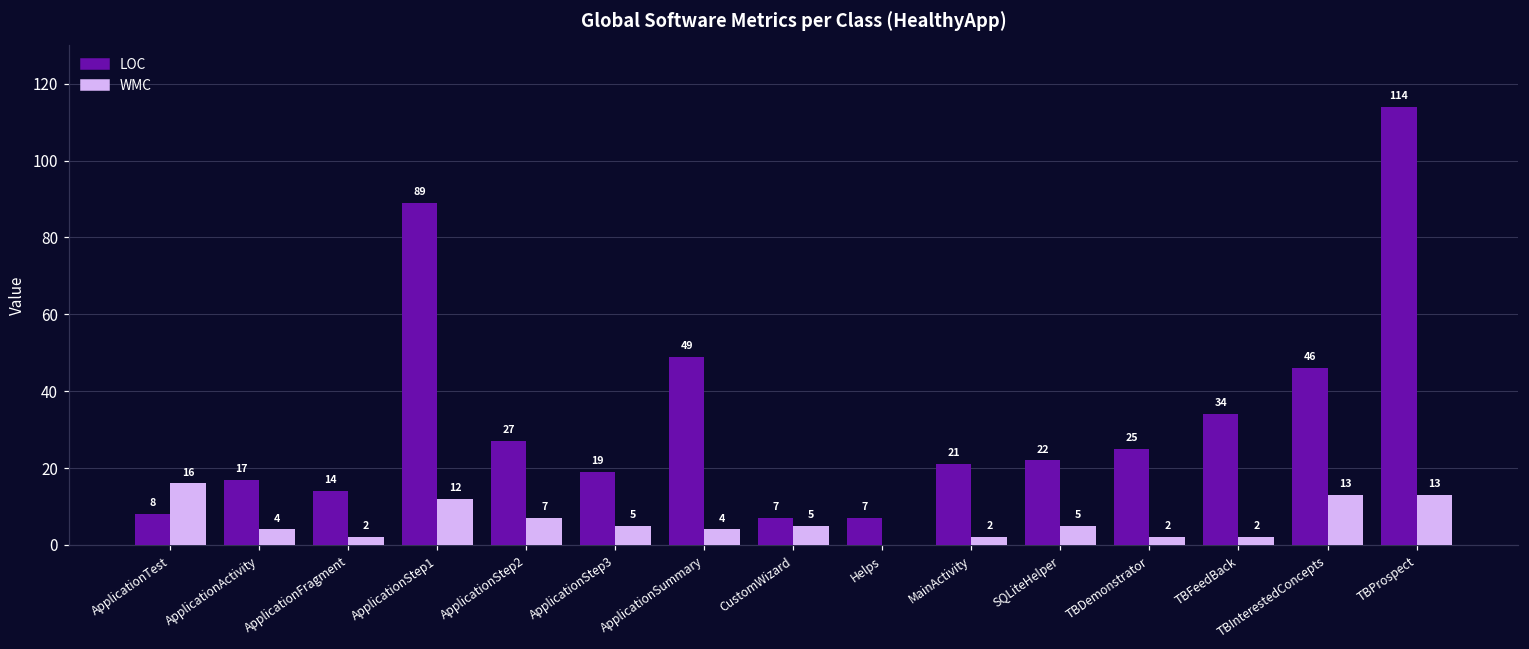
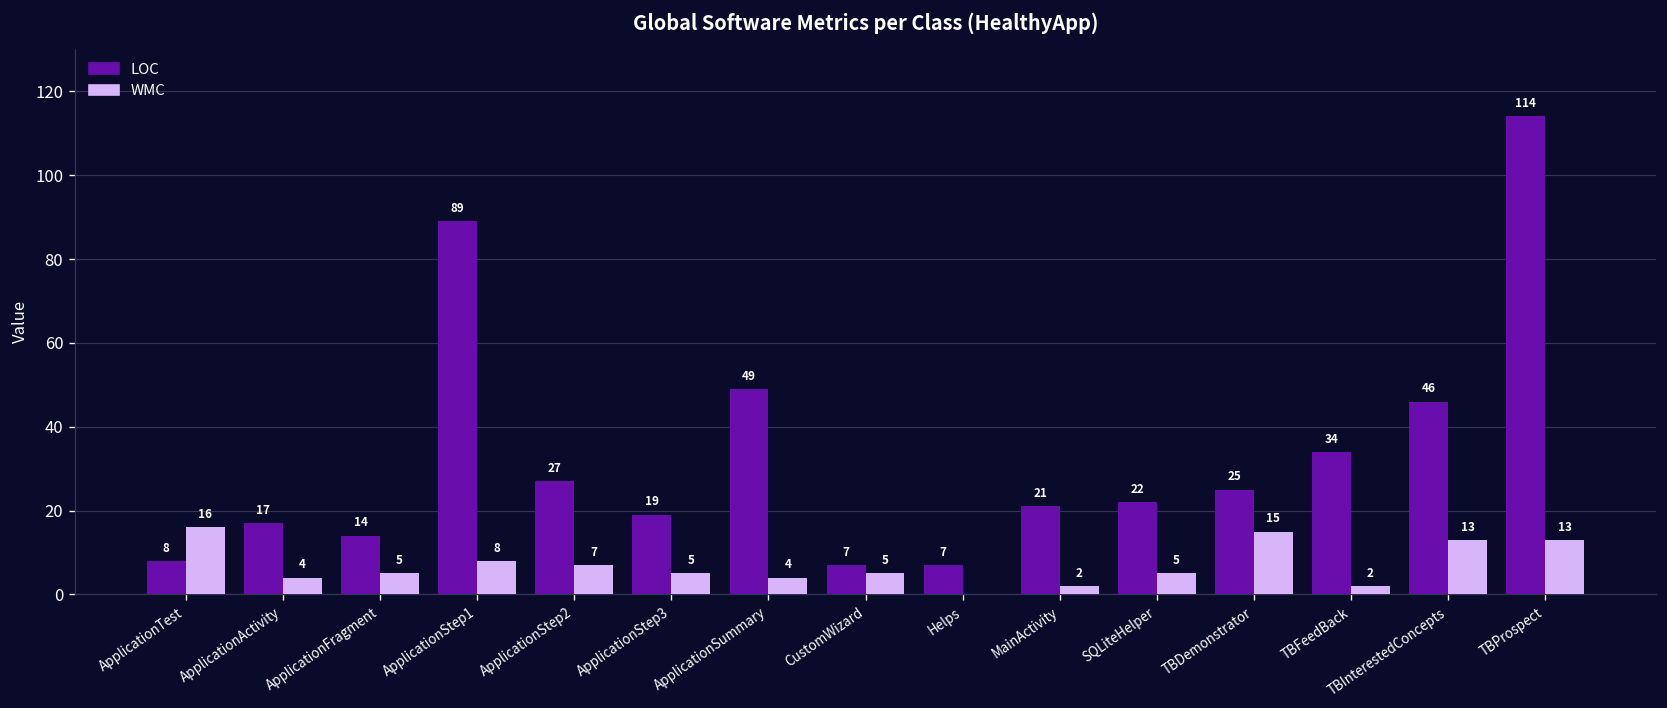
WMC, ApplicationFragment: 2 -> 5
WMC, ApplicationStep1: 12 -> 8
WMC, TBDemonstrator: 2 -> 15
